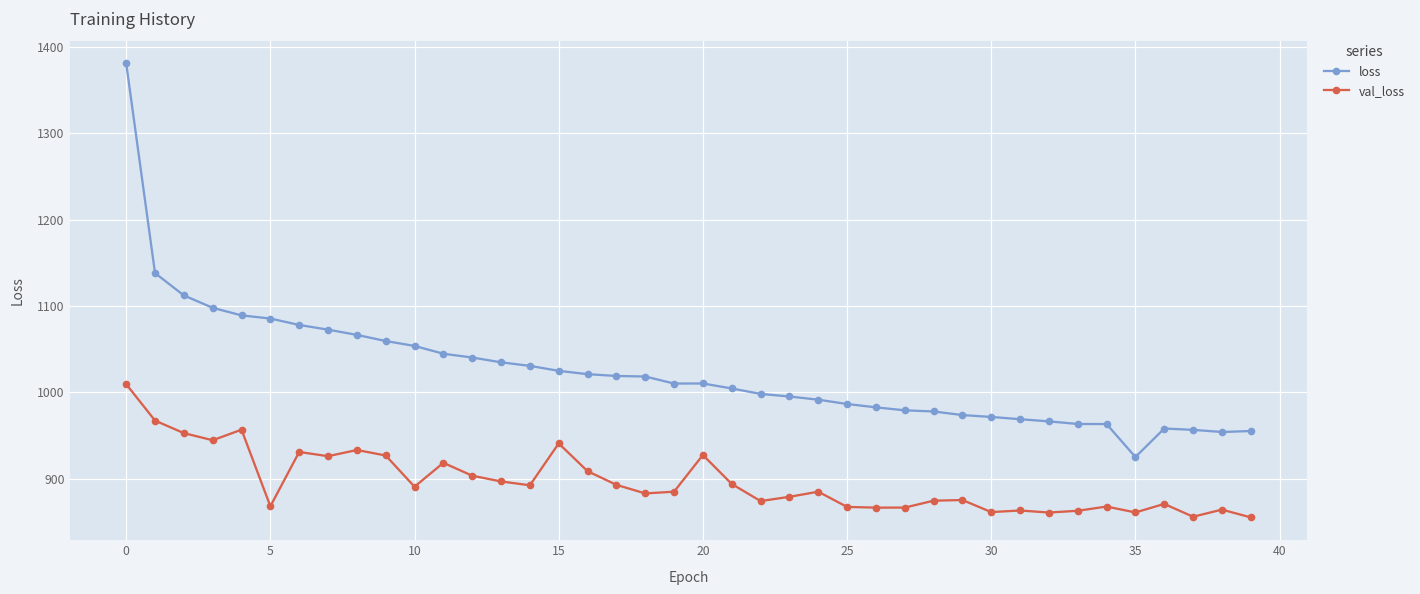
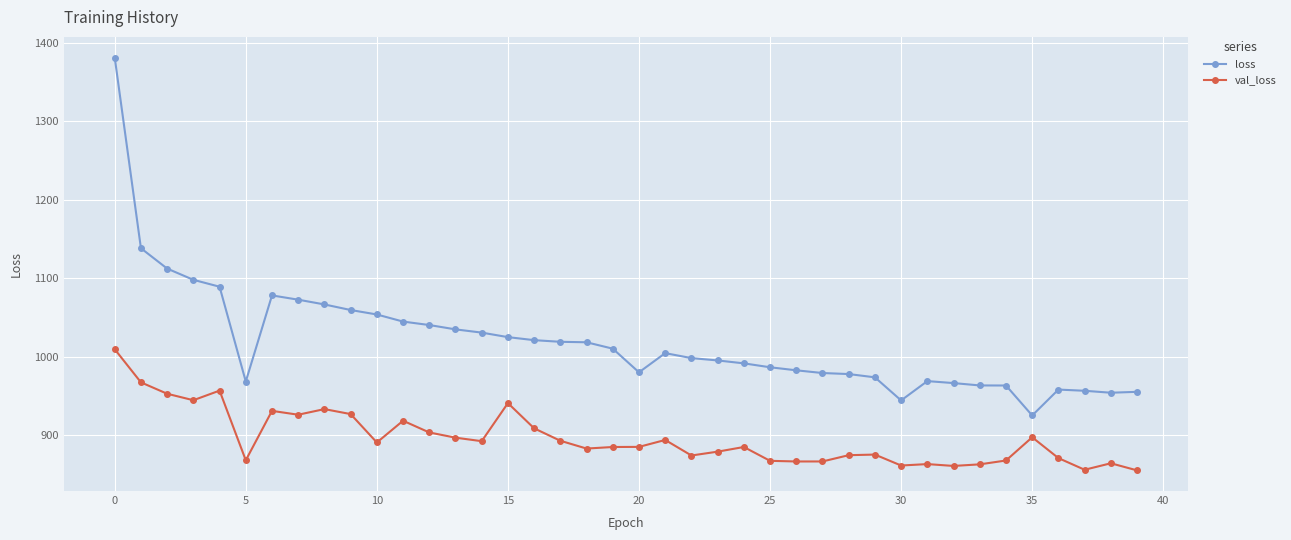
loss, 5: 1090 -> 970
loss, 20: 1010 -> 980
val_loss, 20: 930 -> 890
loss, 30: 970 -> 940
val_loss, 35: 860 -> 900
